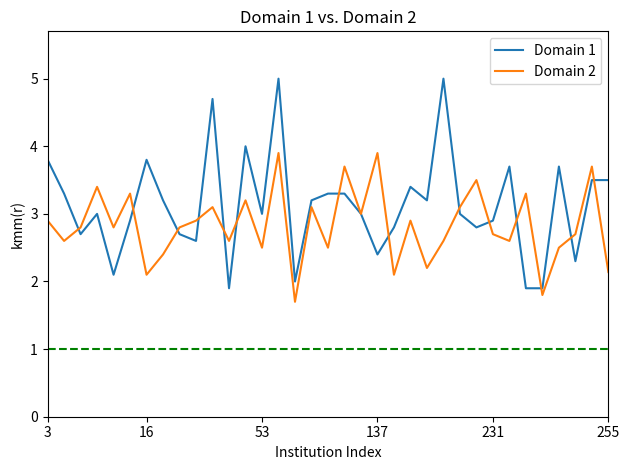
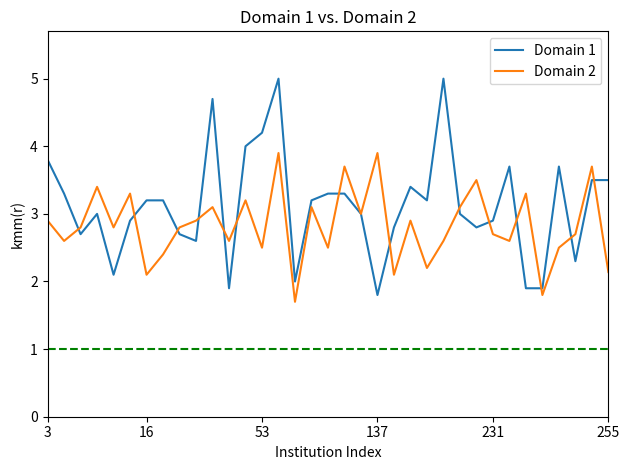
Domain 1, 16: 3.8 -> 3.2
Domain 1, 53: 3.0 -> 4.2
Domain 1, 137: 2.4 -> 1.8
